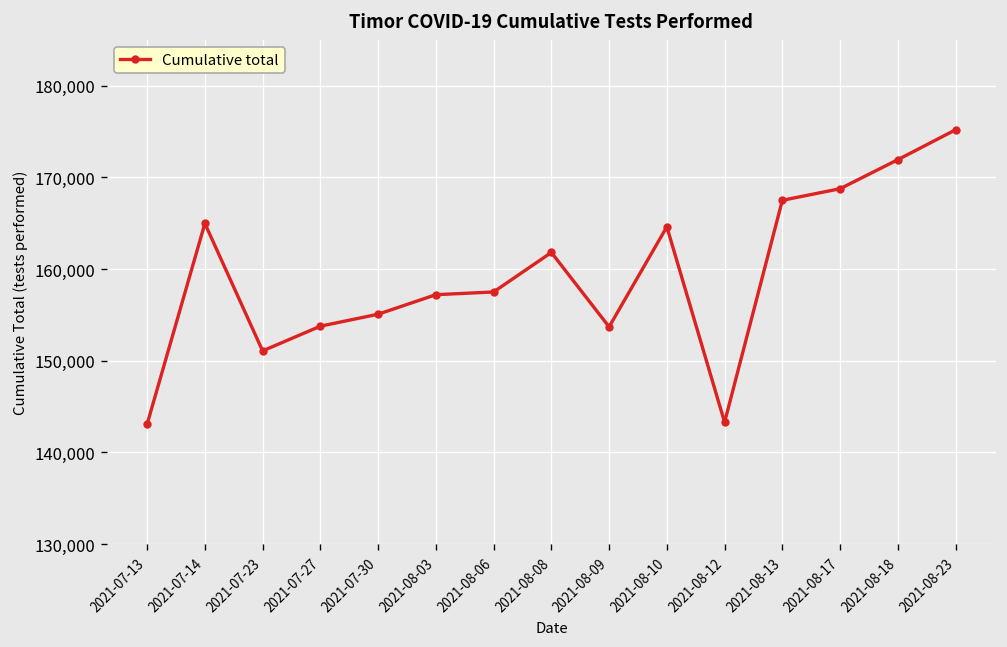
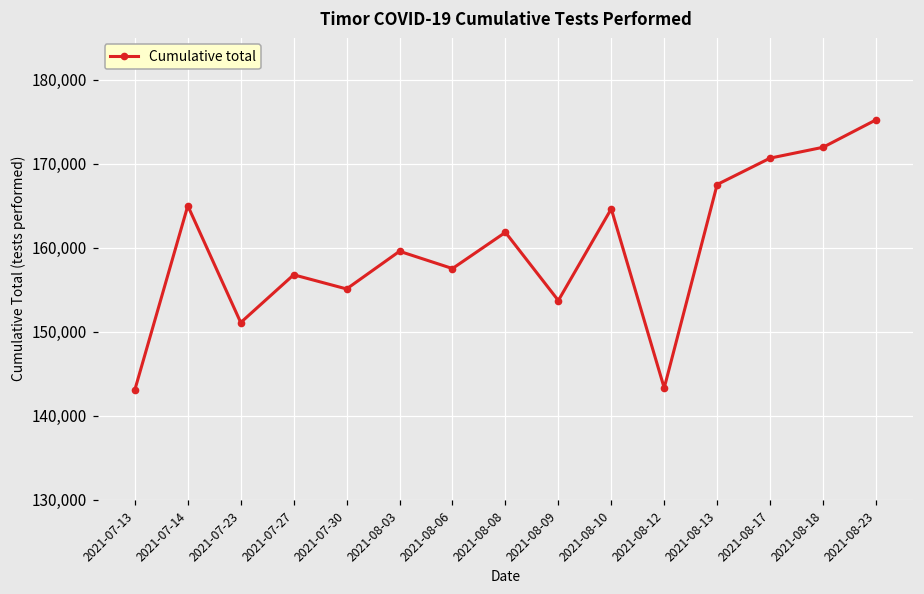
2021-07-27: 154,000 -> 157,000
2021-08-03: 157,000 -> 160,000
2021-08-17: 169,000 -> 171,000
